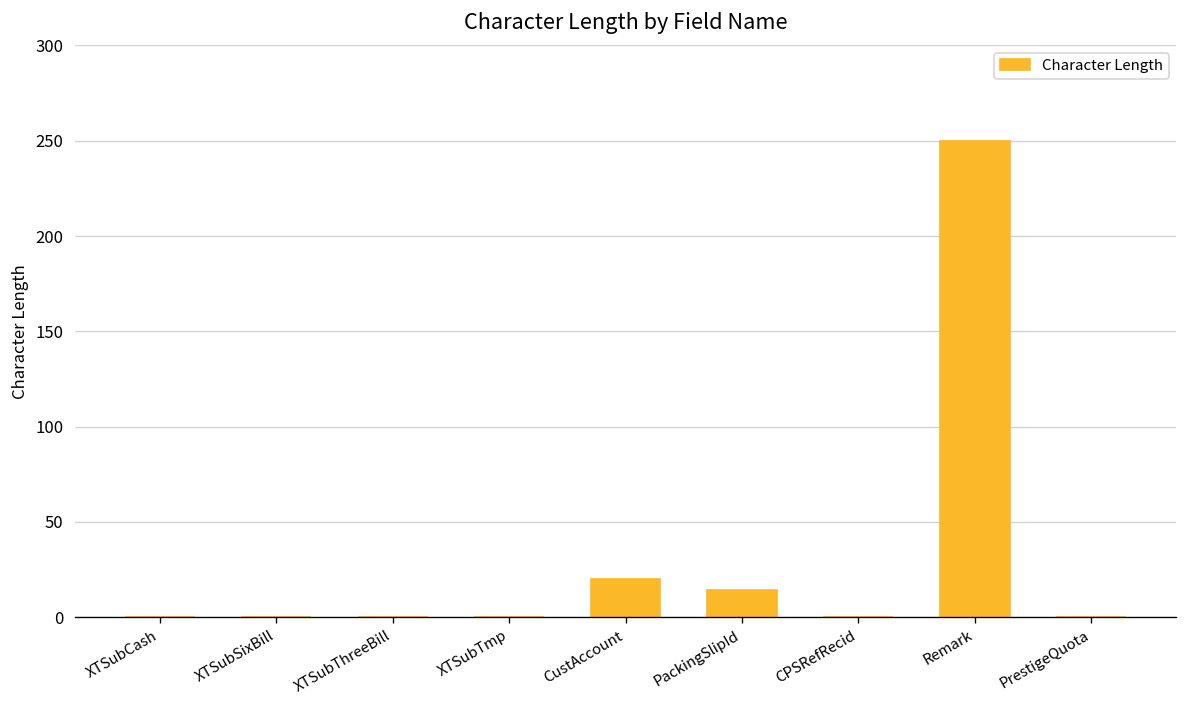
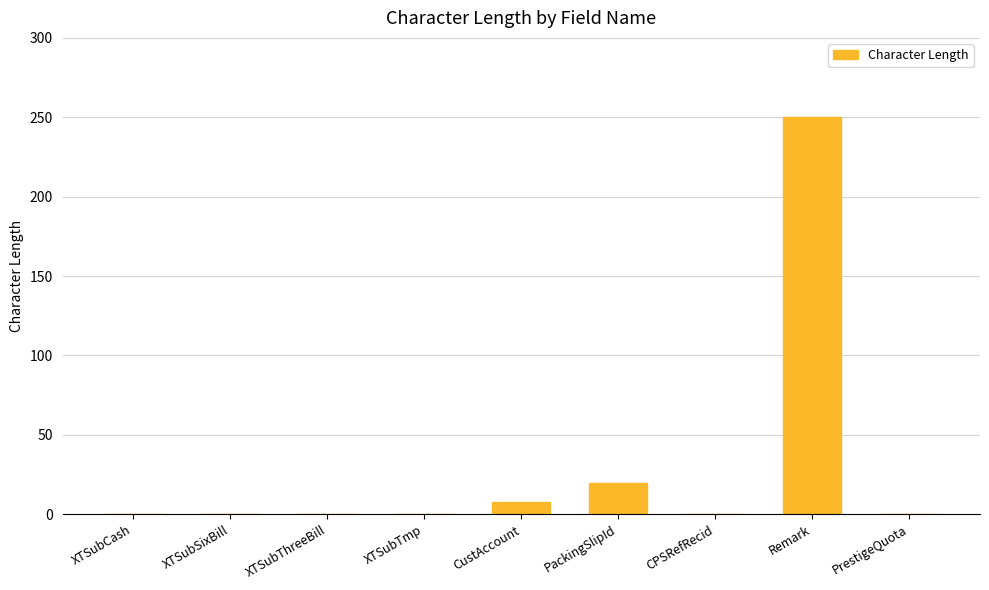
CustAccount: 20 -> 8
PackingSlipId: 14 -> 20
